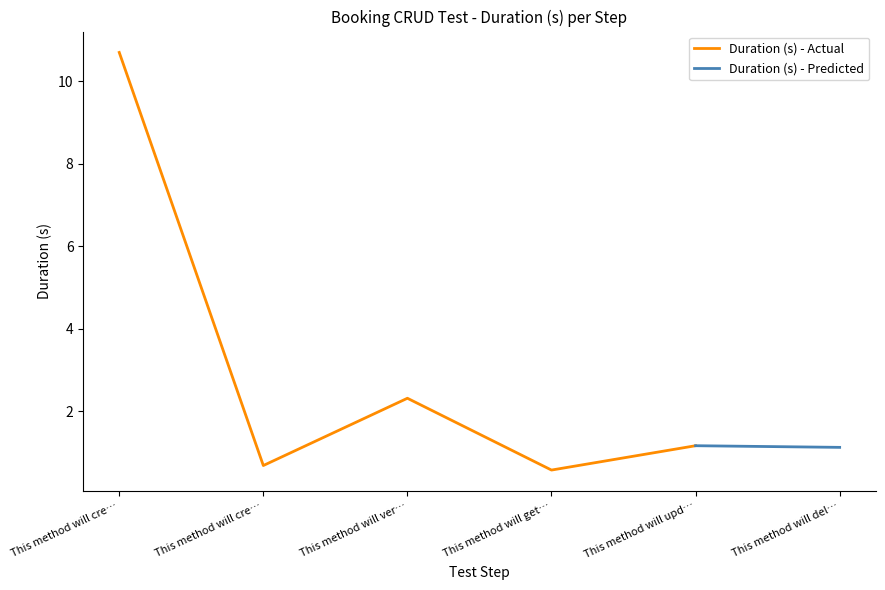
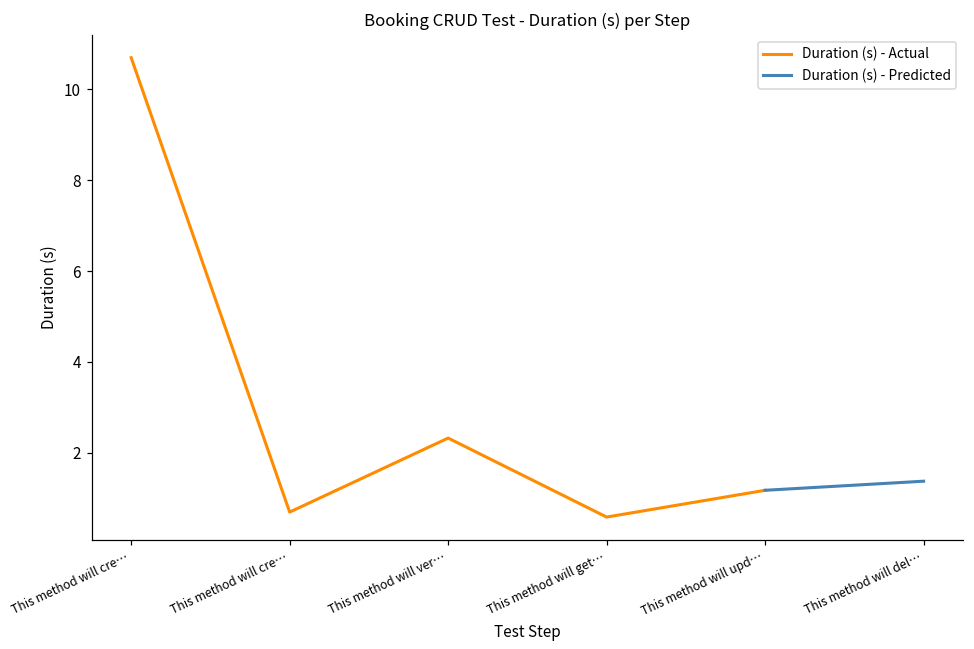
Duration (s) - Predicted, This method will del…: 1.1 -> 1.4
